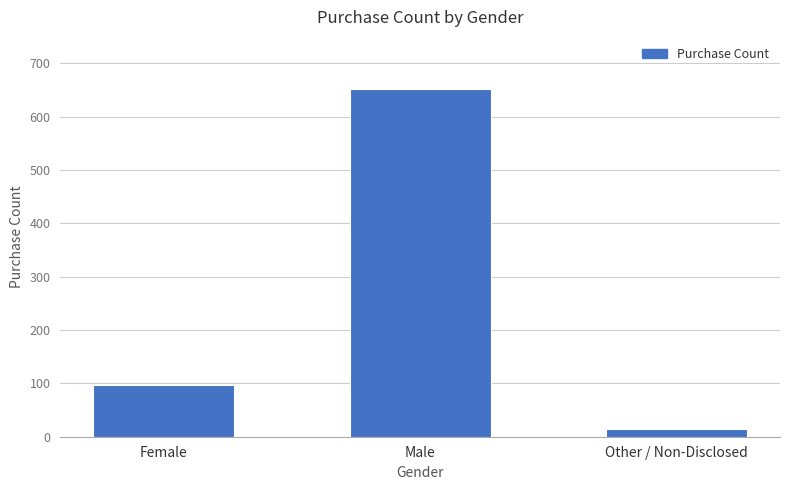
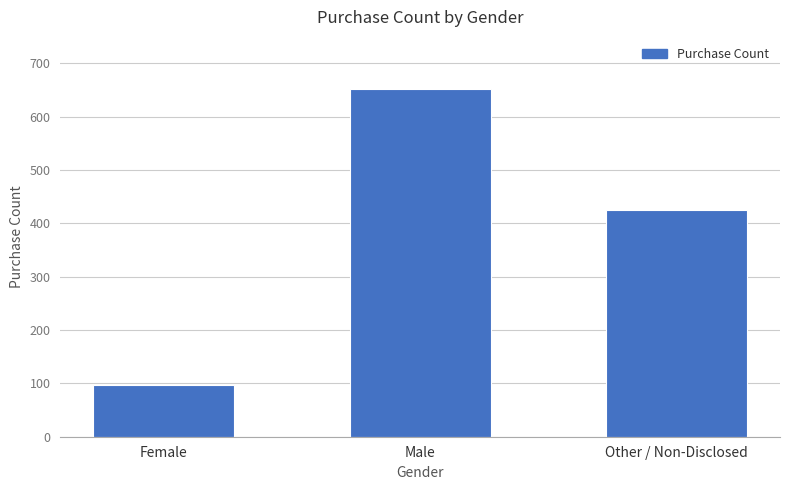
Other / Non-Disclosed: 20 -> 430
